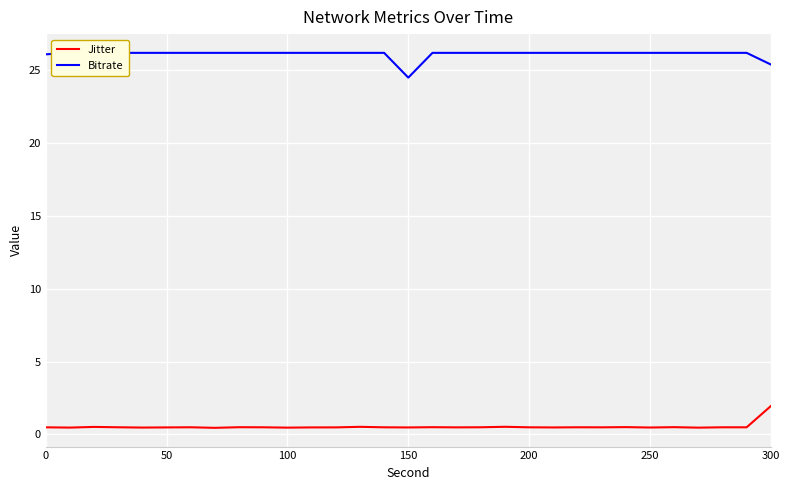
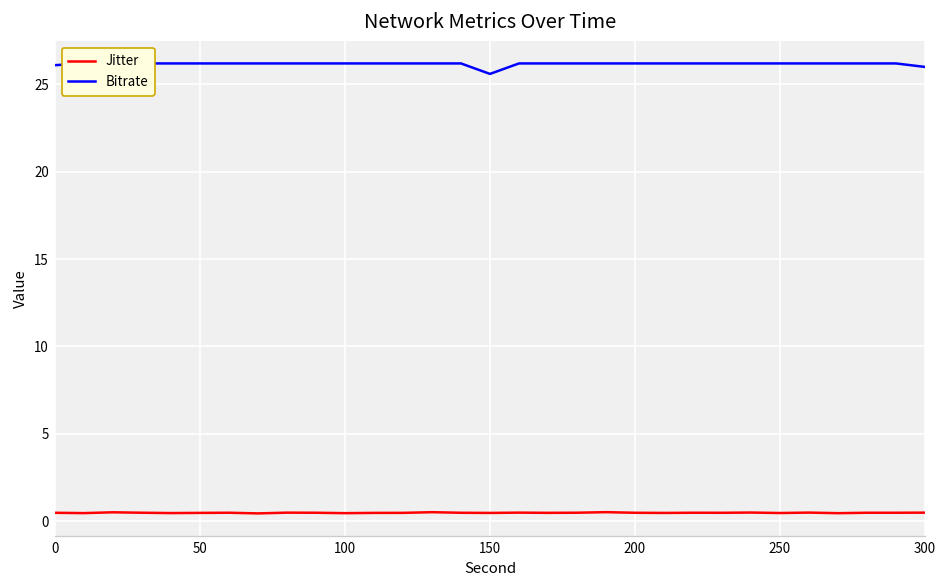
Bitrate, 150: 24.5 -> 25.6
Jitter, 300: 1.9 -> 0.5
Bitrate, 300: 25.4 -> 26.0
